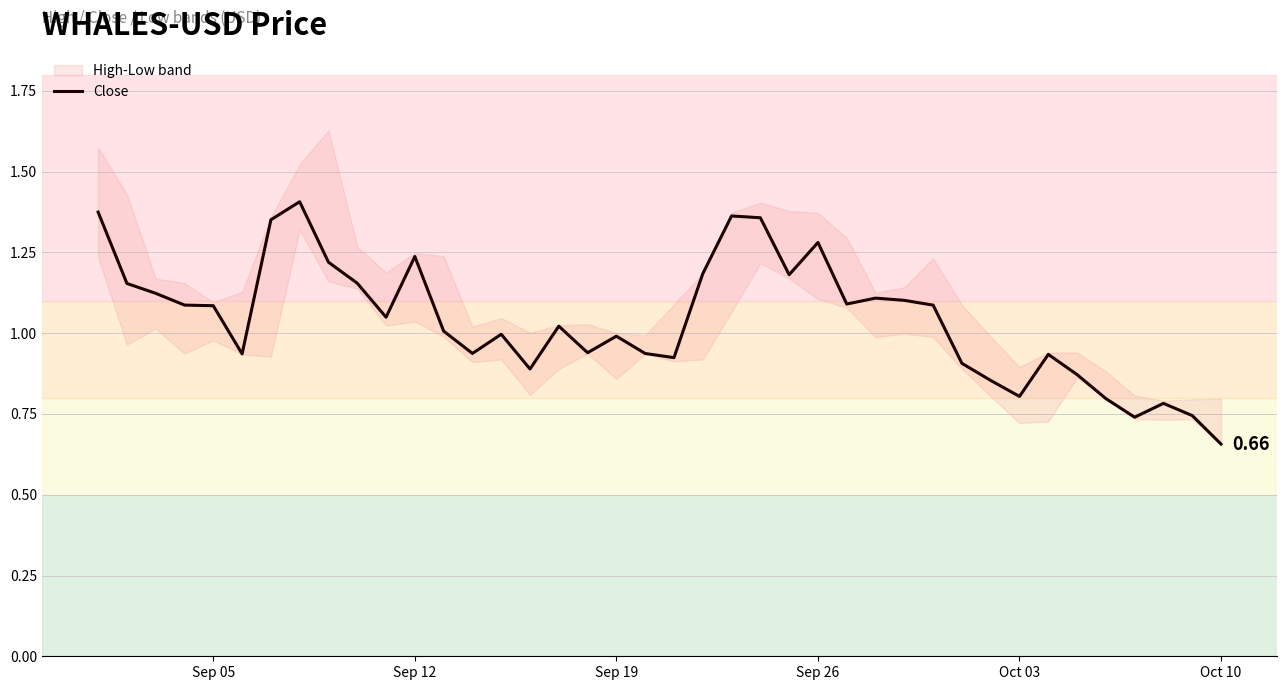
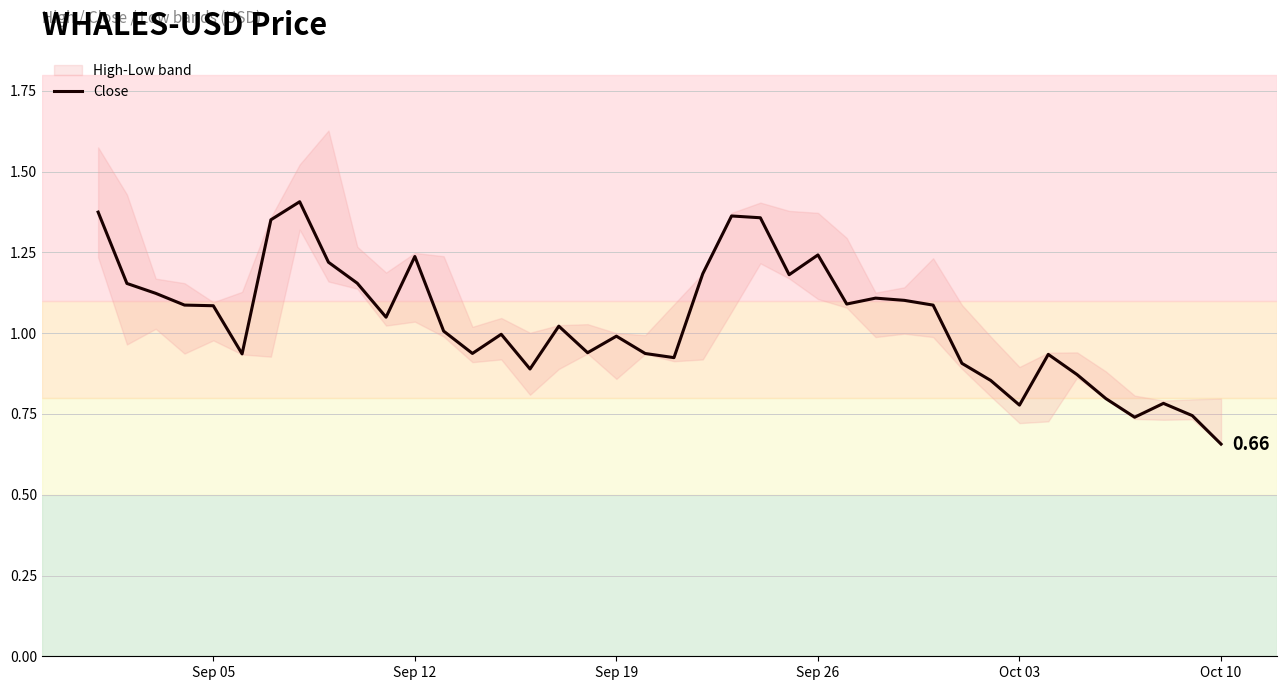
Close, Sep 26: 1.28 -> 1.24
Close, Oct 03: 0.80 -> 0.78
